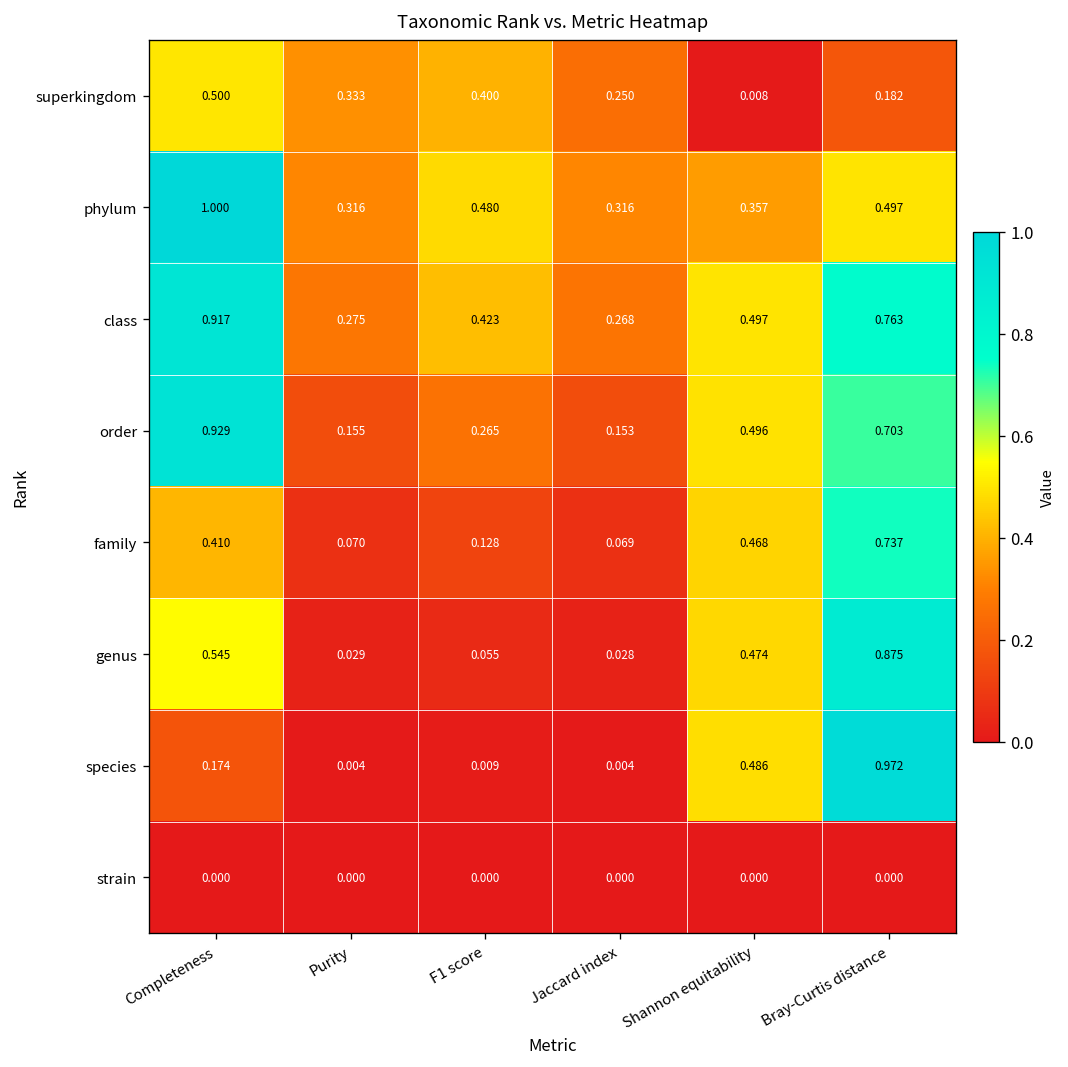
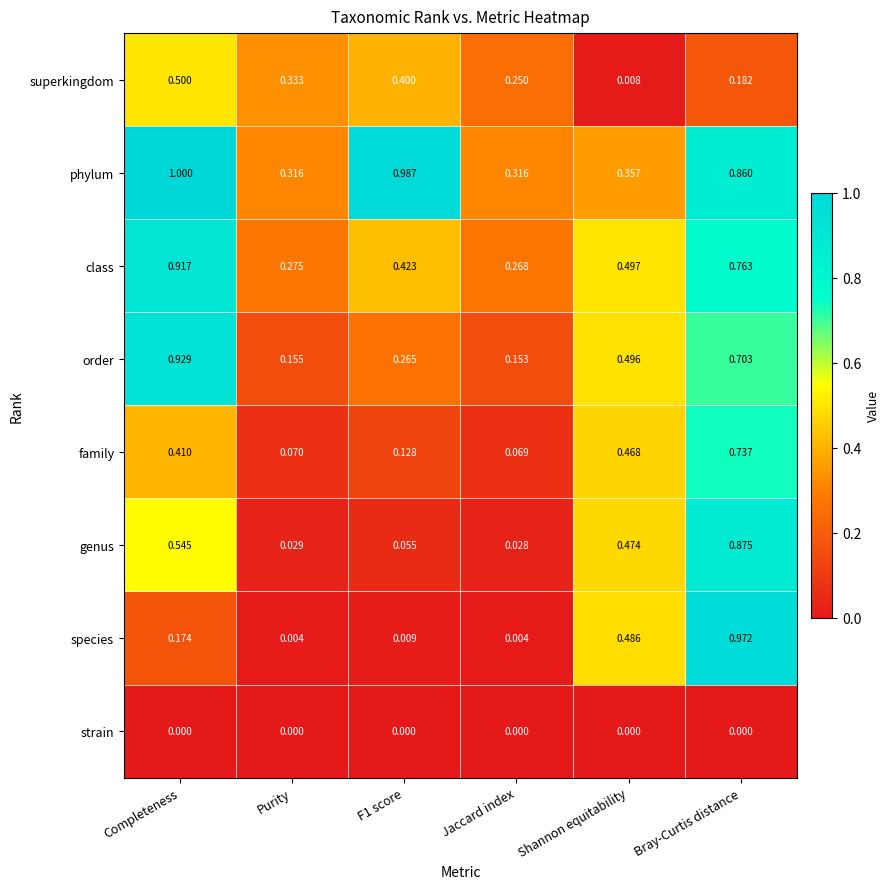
phylum, F1 score: 0.480 -> 0.987
phylum, Bray-Curtis distance: 0.497 -> 0.860
